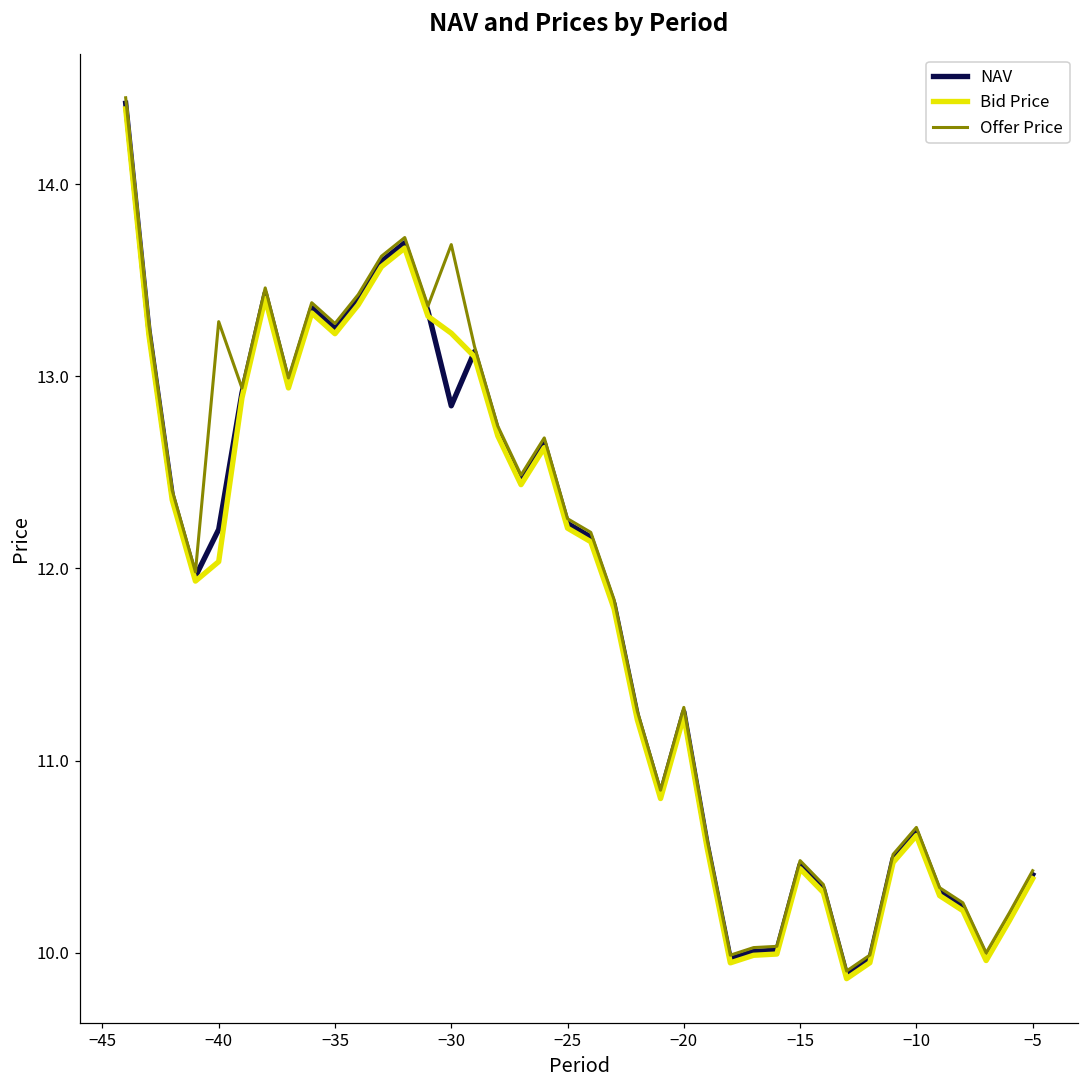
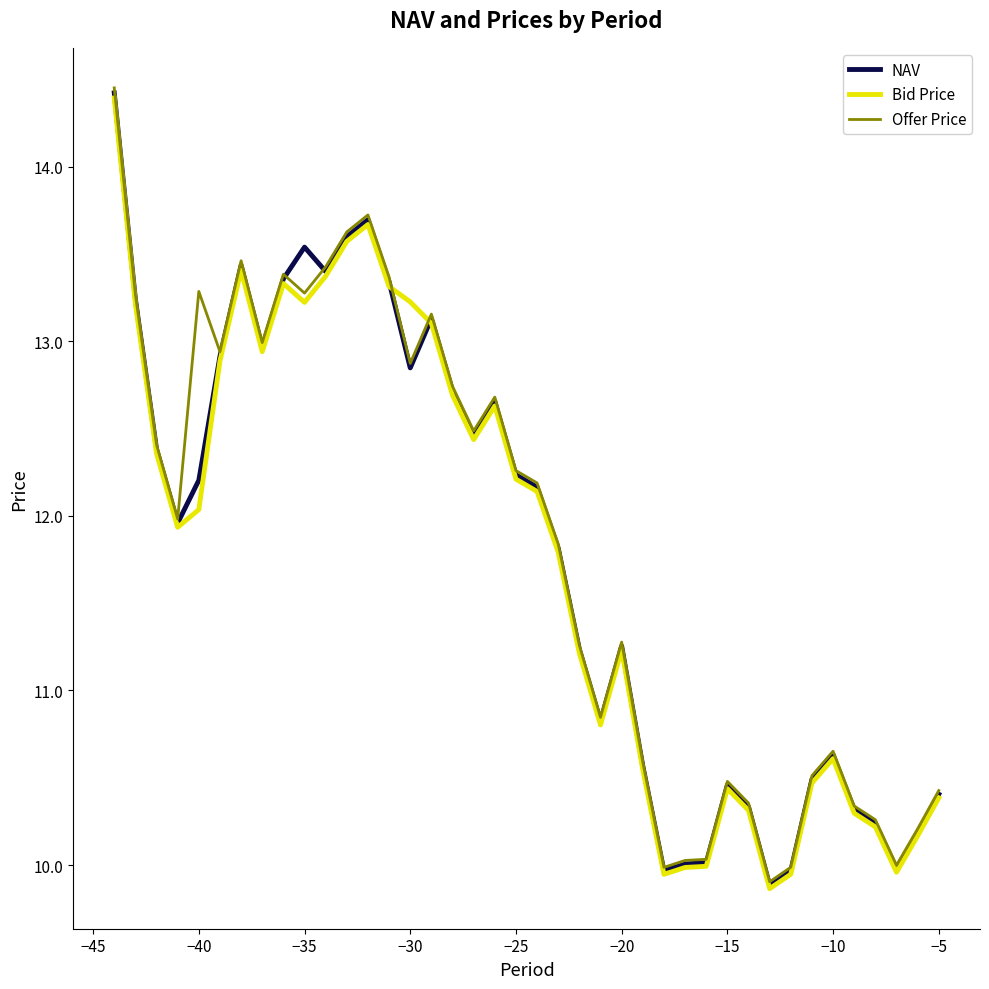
NAV, −35: 13.25 -> 13.54
Offer Price, −30: 13.69 -> 12.87
